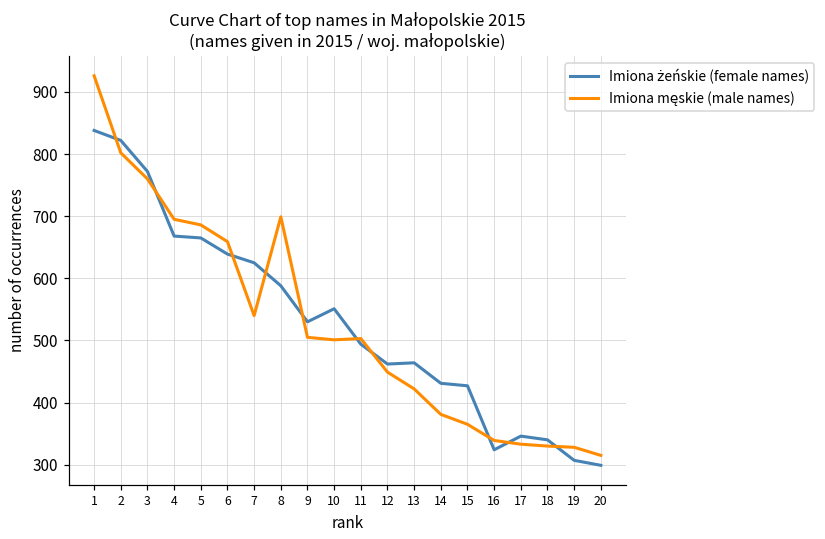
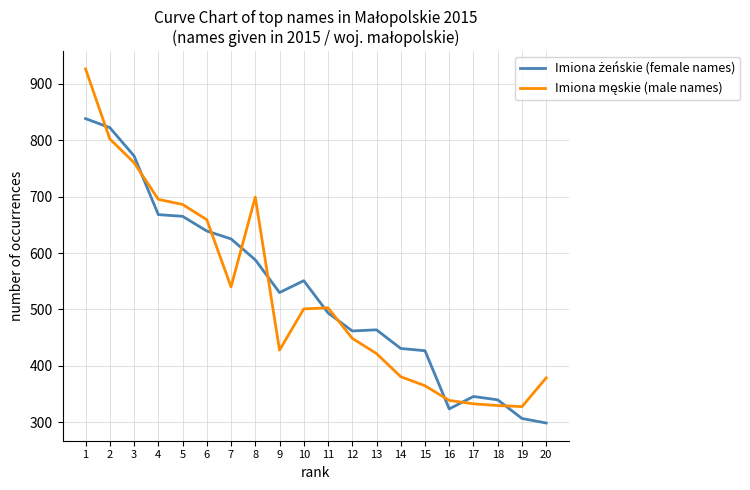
Imiona męskie (male names), 9: 510 -> 430
Imiona męskie (male names), 20: 320 -> 380
